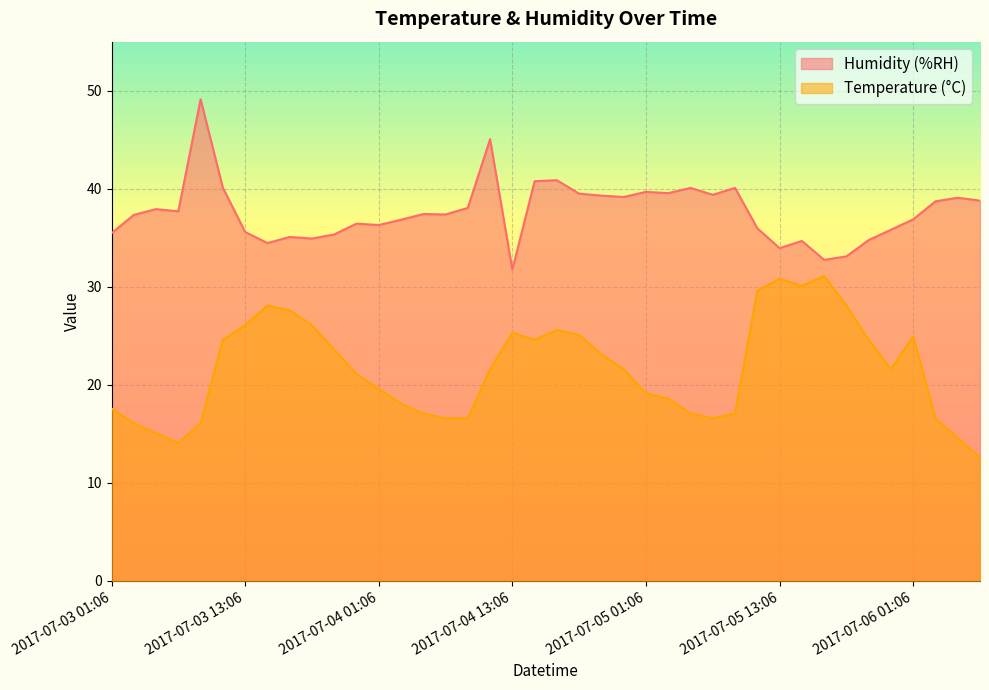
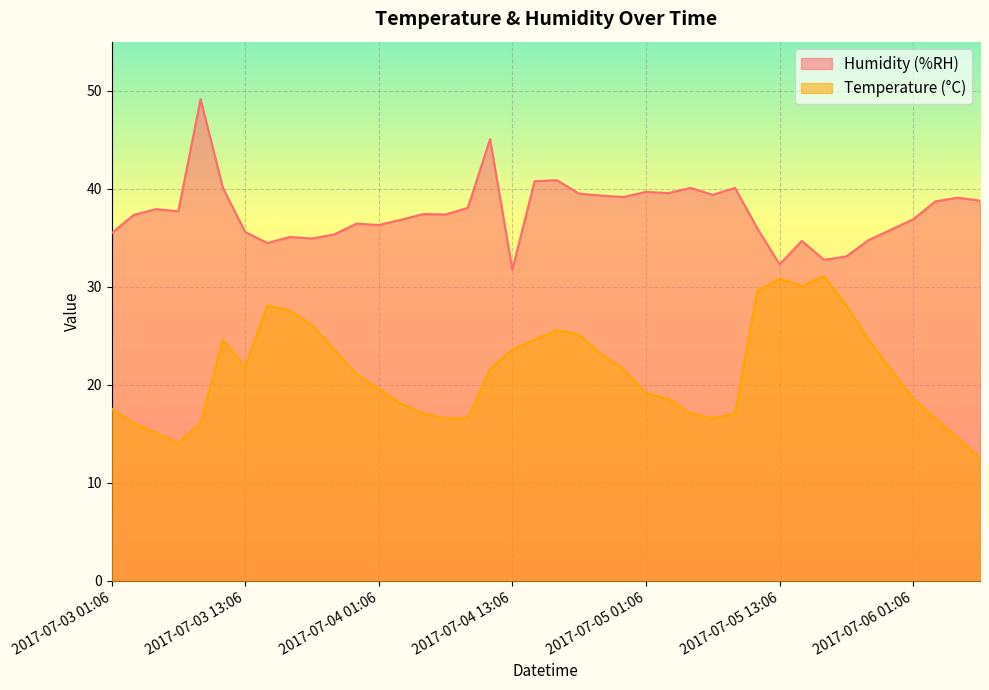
Temperature (°C), 2017-07-03 13:06: 26 -> 22
Temperature (°C), 2017-07-04 13:06: 25 -> 24
Humidity (%RH), 2017-07-05 13:06: 34 -> 32
Temperature (°C), 2017-07-06 01:06: 25 -> 19
